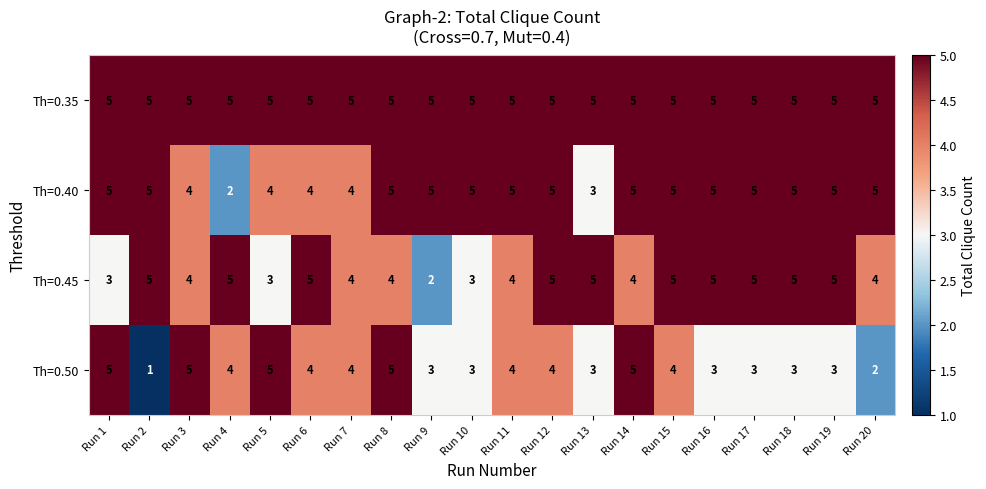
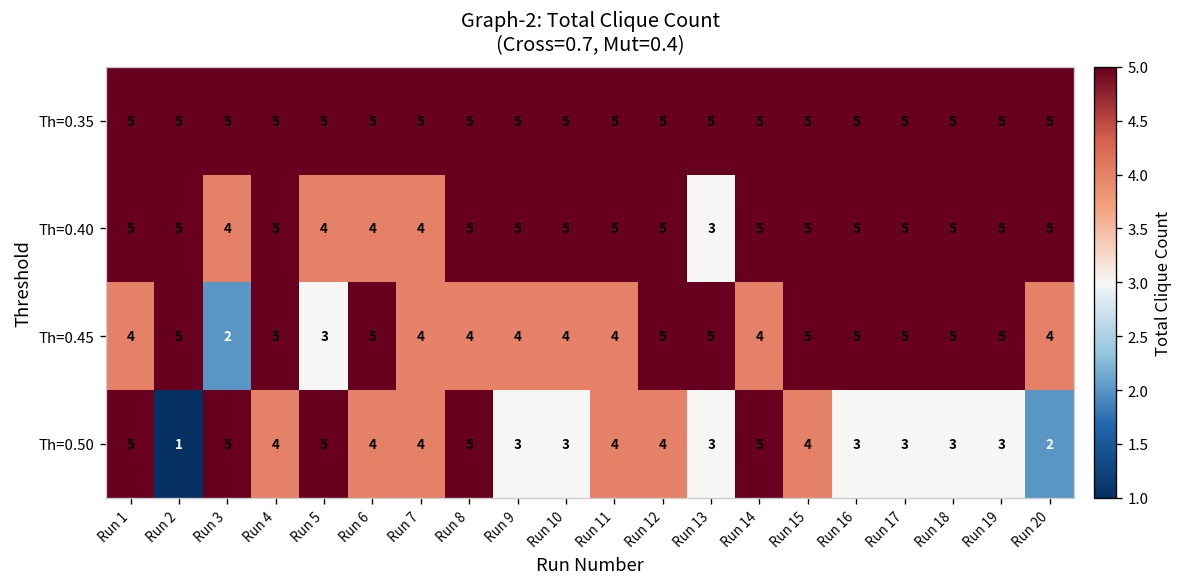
Th=0.40, Run 4: 2 -> 5
Th=0.45, Run 1: 3 -> 4
Th=0.45, Run 3: 4 -> 2
Th=0.45, Run 9: 2 -> 4
Th=0.45, Run 10: 3 -> 4
